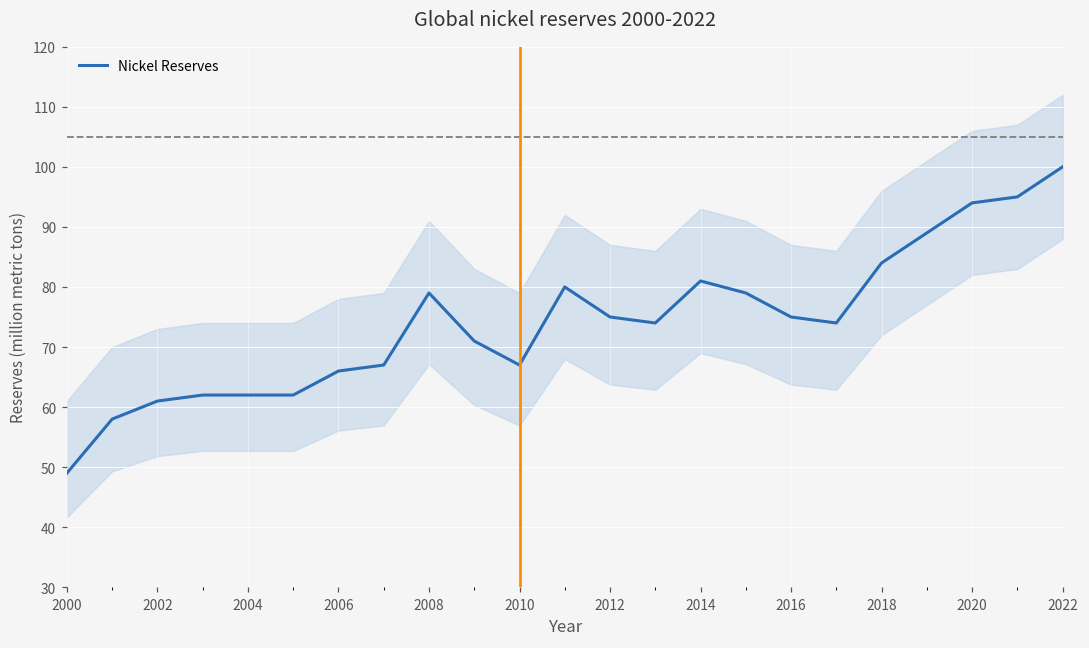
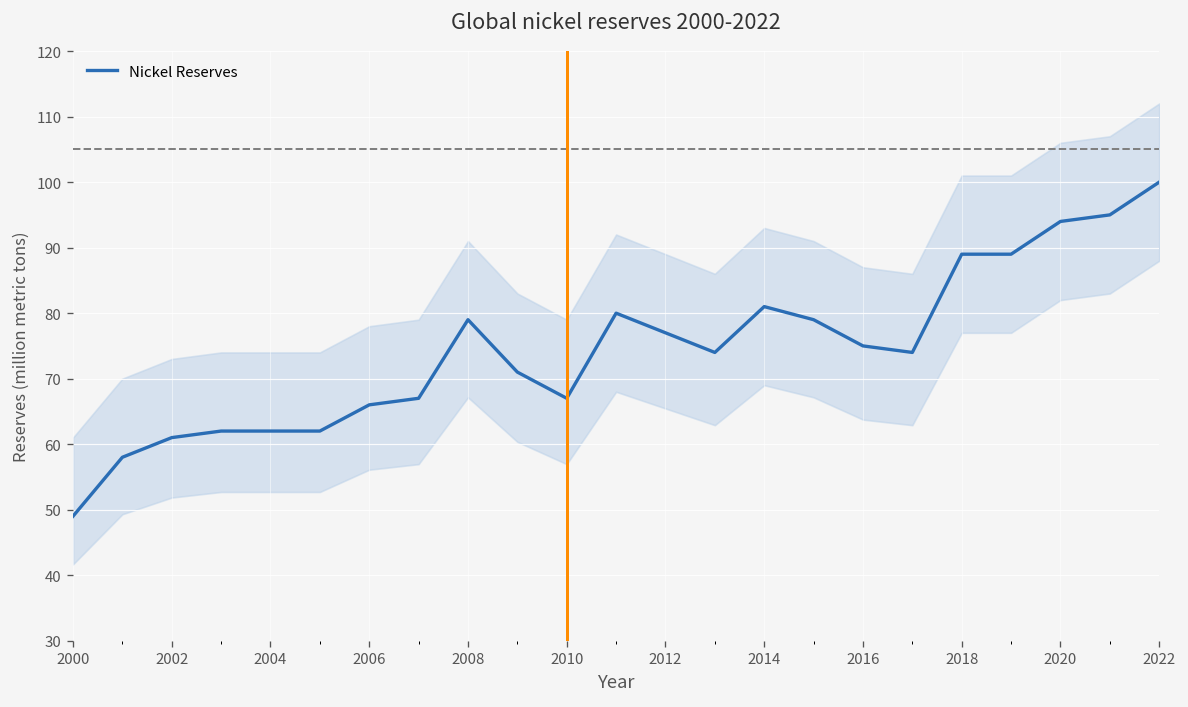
Nickel Reserves, 2012: 75 -> 77
Nickel Reserves, 2018: 84 -> 89
